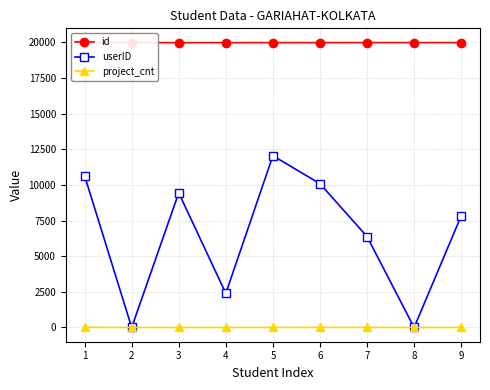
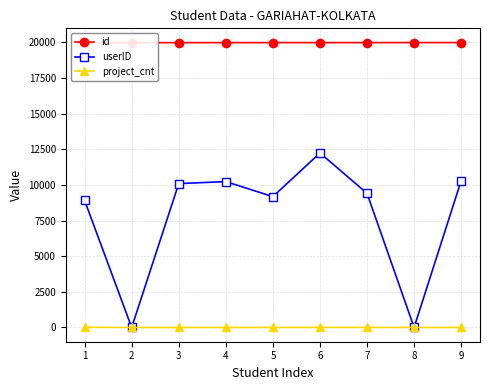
userID, 1: 10600 -> 8900
userID, 3: 9400 -> 10100
userID, 4: 2400 -> 10200
userID, 5: 12000 -> 9200
userID, 6: 10100 -> 12200
userID, 7: 6400 -> 9400
userID, 9: 7800 -> 10300
